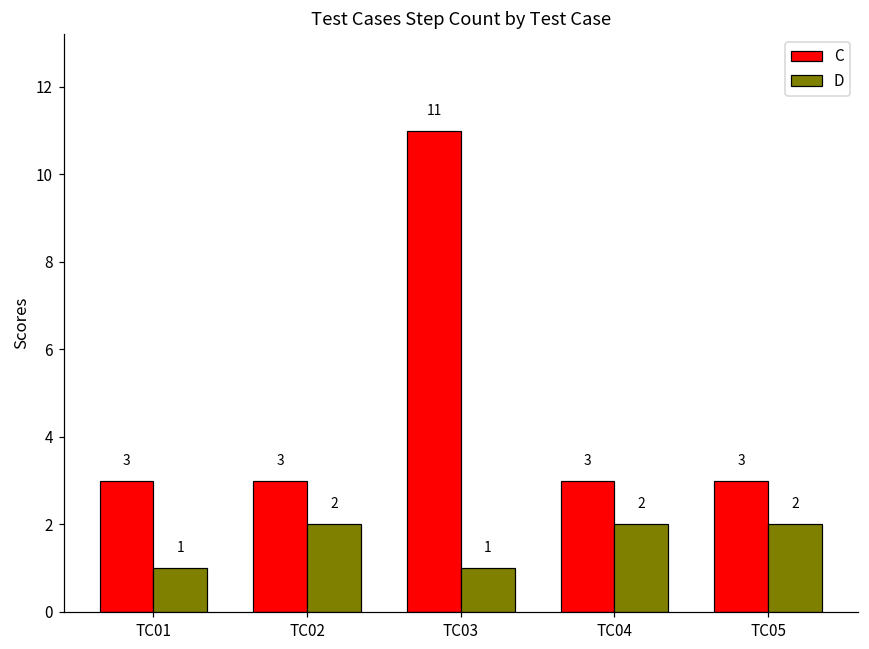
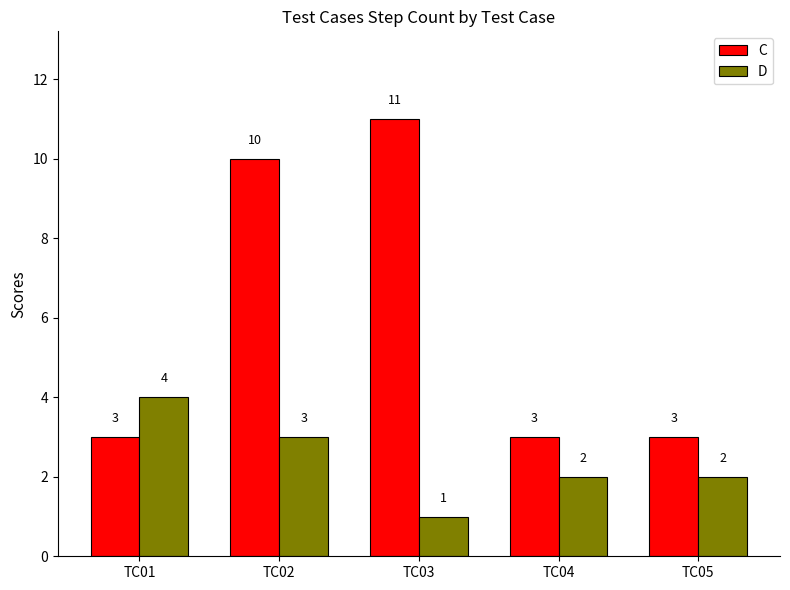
D, TC01: 1 -> 4
C, TC02: 3 -> 10
D, TC02: 2 -> 3
